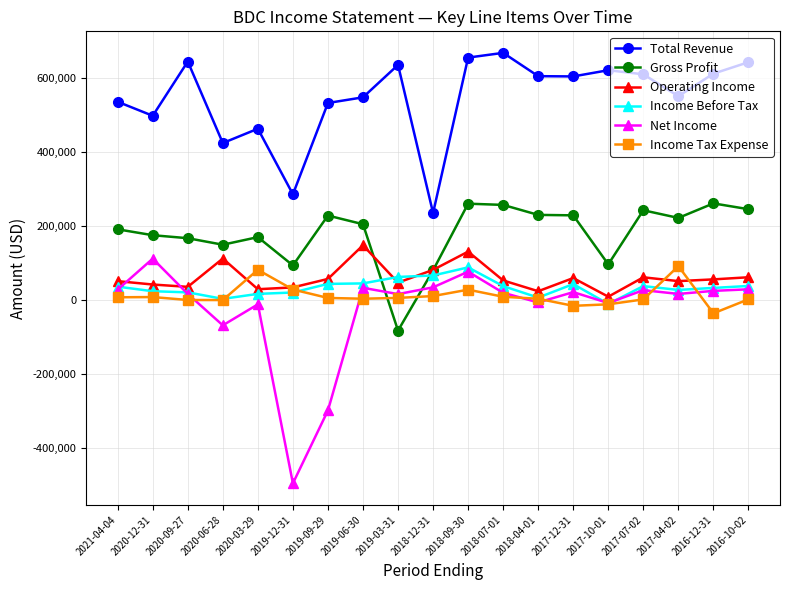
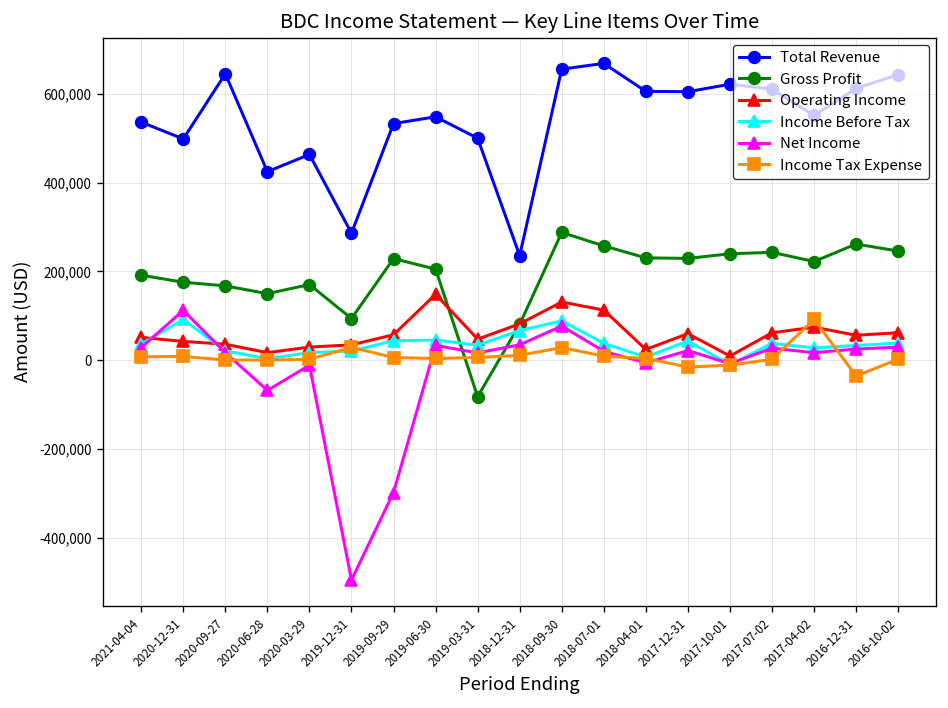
Income Before Tax, 2020-12-31: 20,000 -> 90,000
Operating Income, 2020-06-28: 110,000 -> 20,000
Income Tax Expense, 2020-03-29: 80,000 -> 0
Total Revenue, 2019-03-31: 640,000 -> 500,000
Income Before Tax, 2019-03-31: 60,000 -> 30,000
Gross Profit, 2018-09-30: 260,000 -> 290,000
Operating Income, 2018-07-01: 50,000 -> 110,000
Gross Profit, 2017-10-01: 100,000 -> 240,000
Operating Income, 2017-04-02: 50,000 -> 70,000
